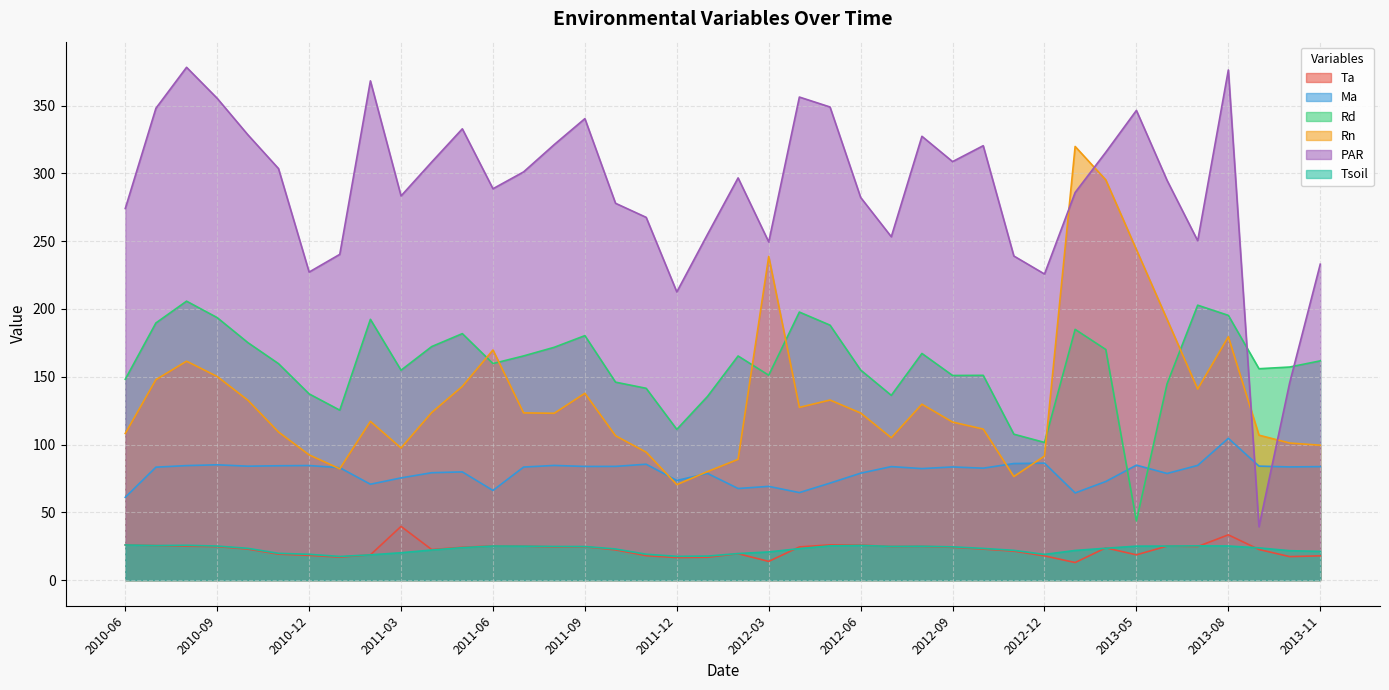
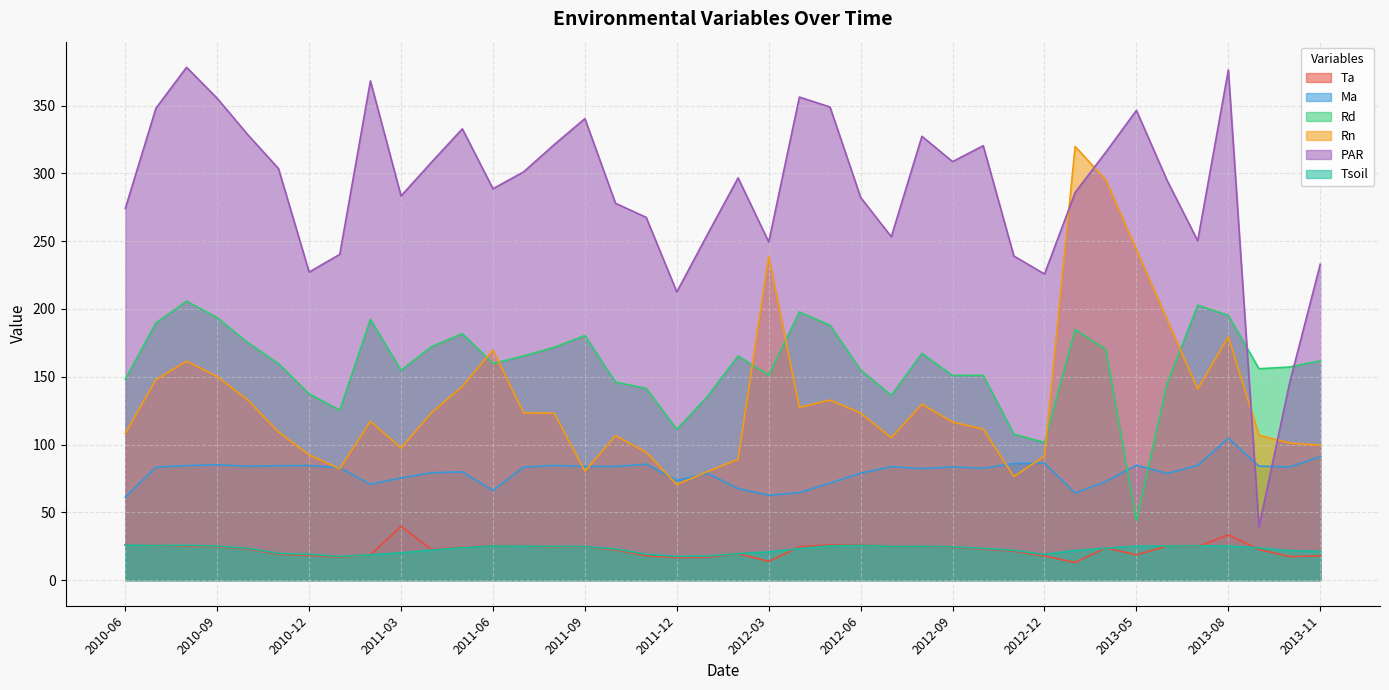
Rn, 2011-09: 138 -> 80
Ma, 2012-03: 69 -> 63
Ma, 2013-11: 84 -> 91
